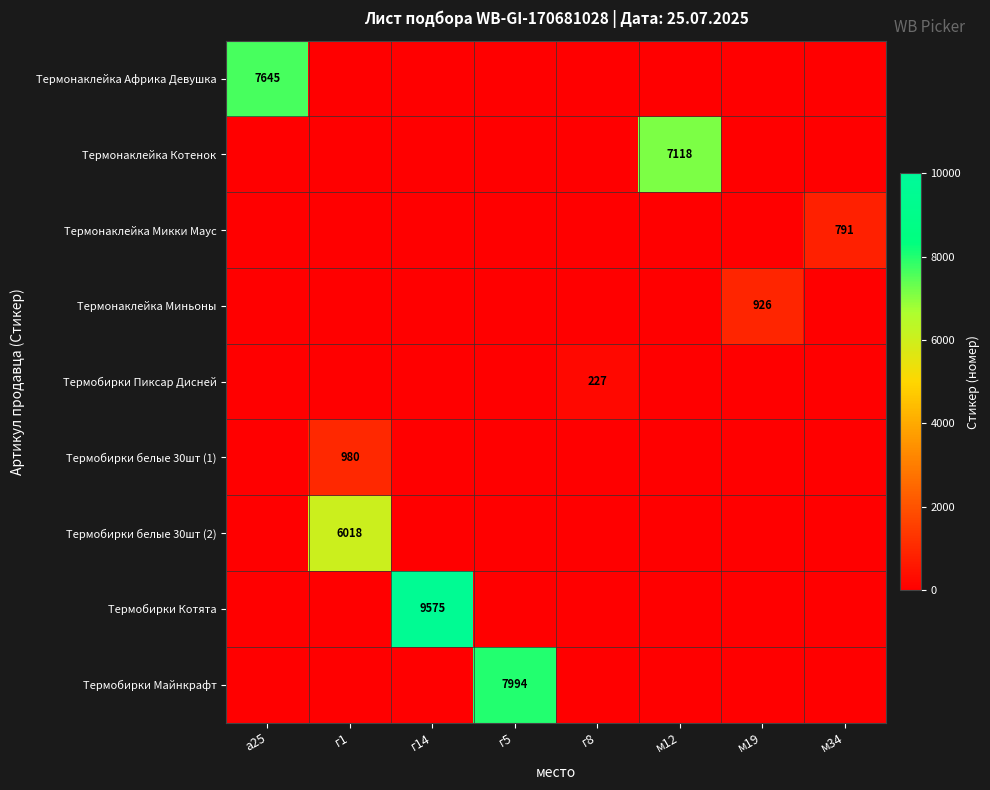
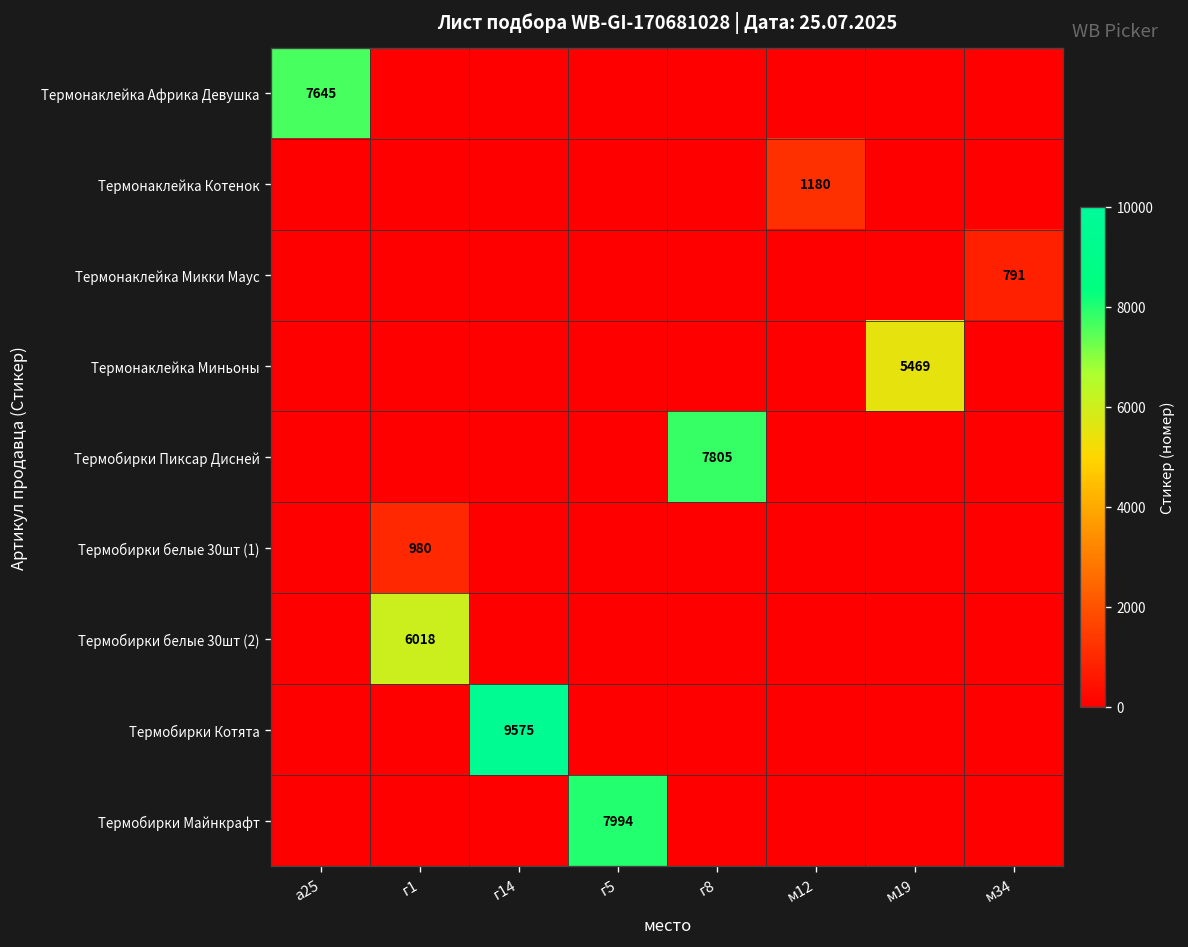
Термонаклейка Котенок, м12: 7118 -> 1180
Термонаклейка Миньоны, м19: 926 -> 5469
Термобирки Пиксар Дисней, г8: 227 -> 7805
